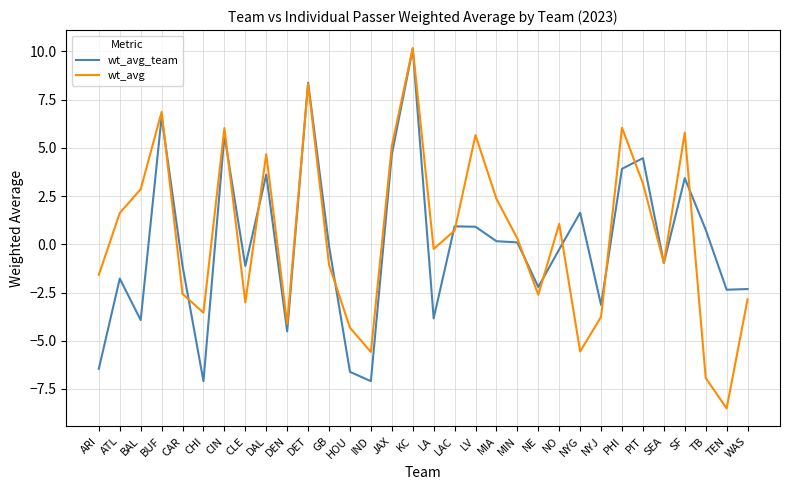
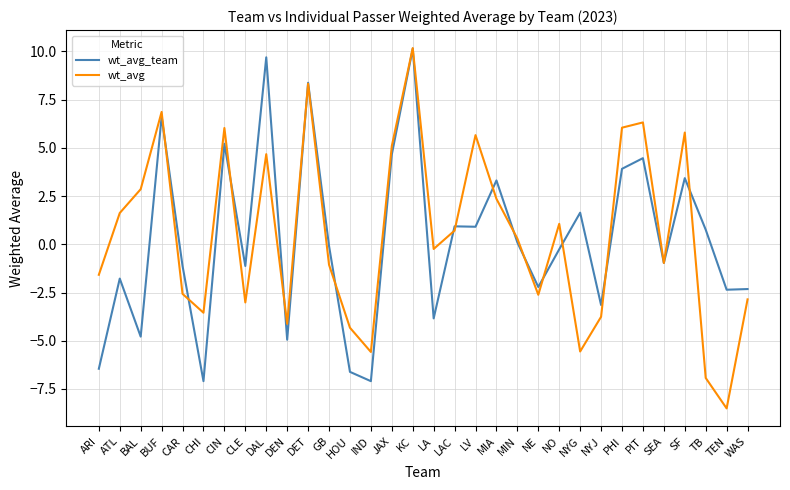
wt_avg_team, BAL: -3.9 -> -4.8
wt_avg_team, CIN: 5.6 -> 5.2
wt_avg_team, DAL: 3.6 -> 9.7
wt_avg_team, DEN: -4.5 -> -4.9
wt_avg_team, MIA: 0.2 -> 3.3
wt_avg, PIT: 3.2 -> 6.3
